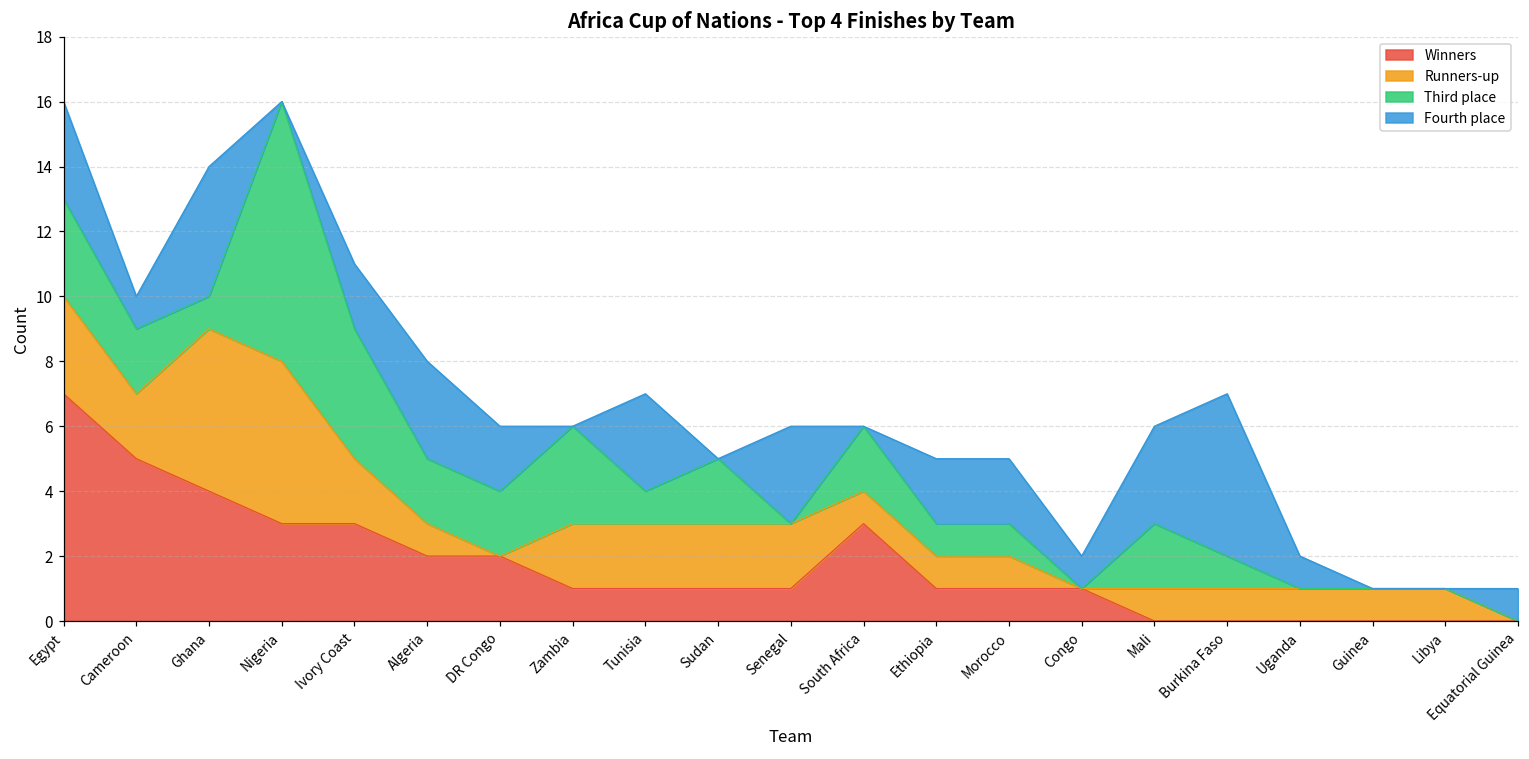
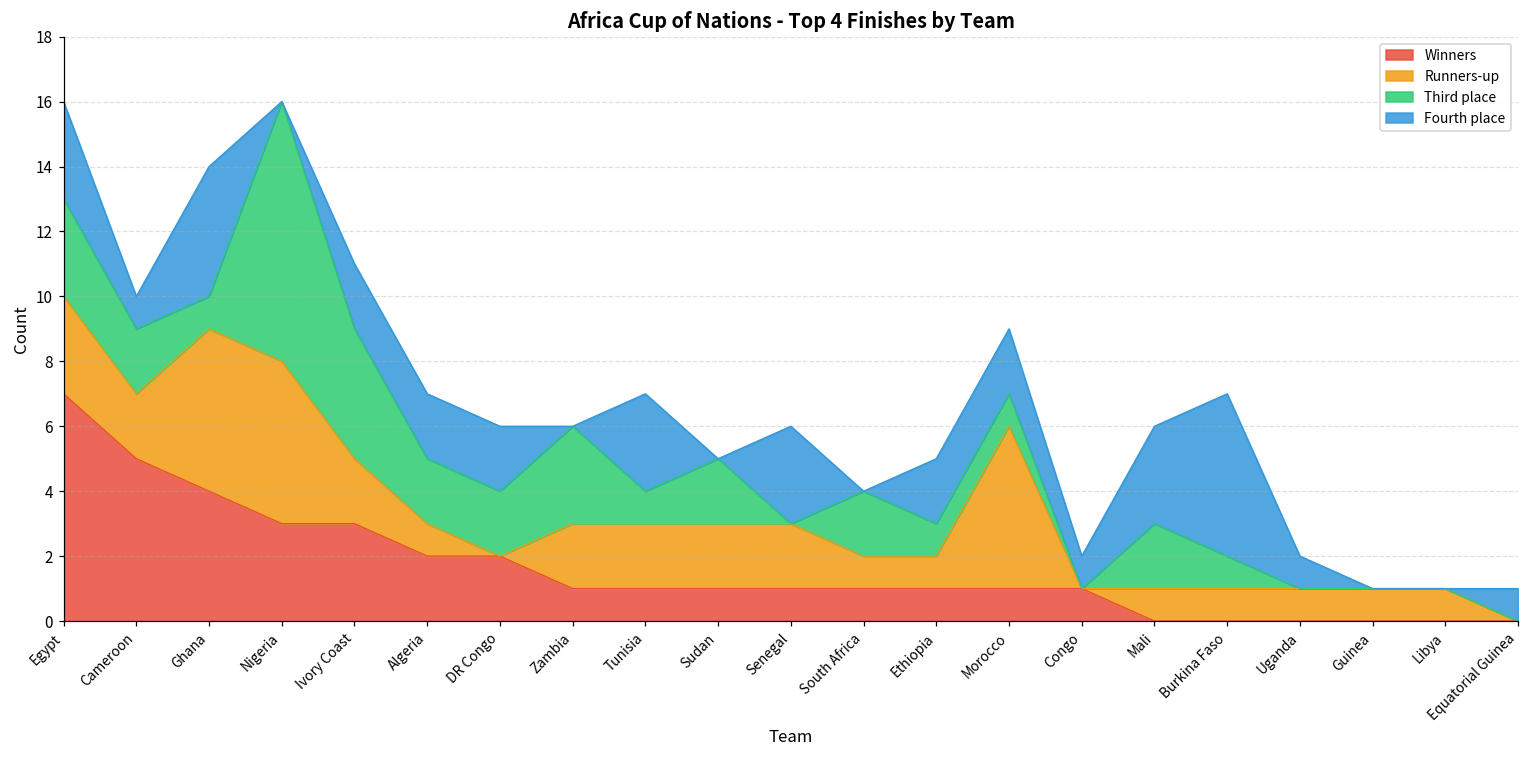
Fourth place, Algeria: 3 -> 2
Winners, South Africa: 3 -> 1
Runners-up, Morocco: 1 -> 5
